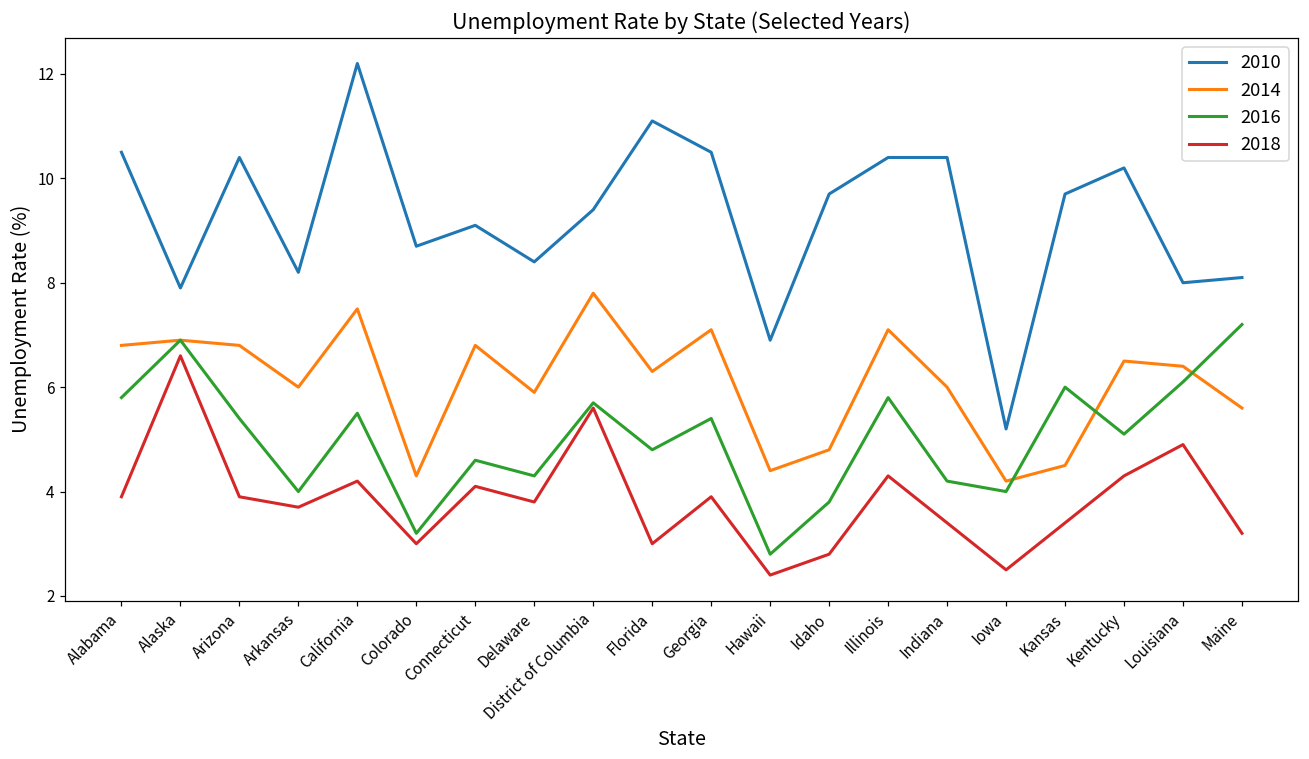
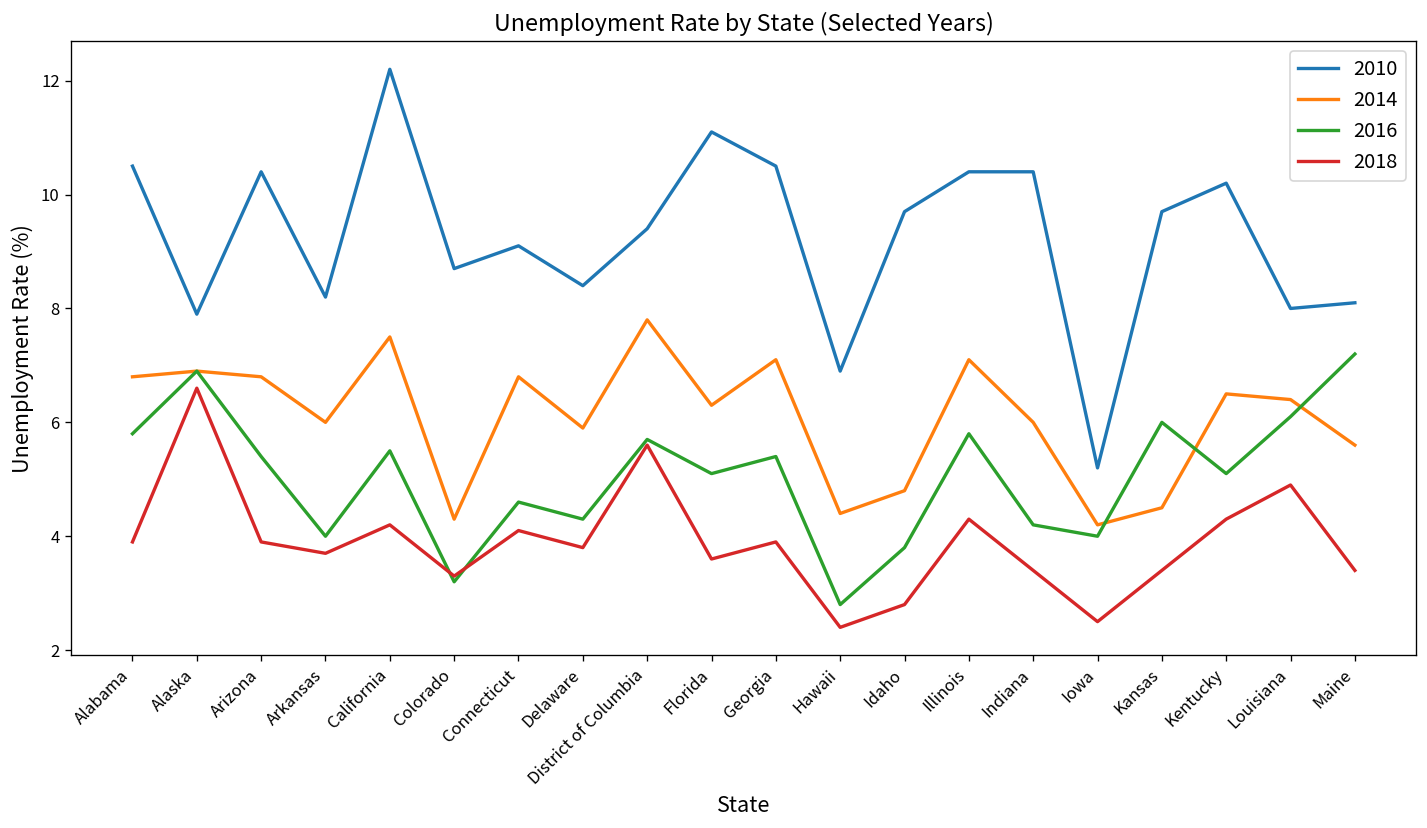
2018, Colorado: 3.0 -> 3.3
2016, Florida: 4.8 -> 5.1
2018, Florida: 3.0 -> 3.6
2018, Maine: 3.2 -> 3.4
